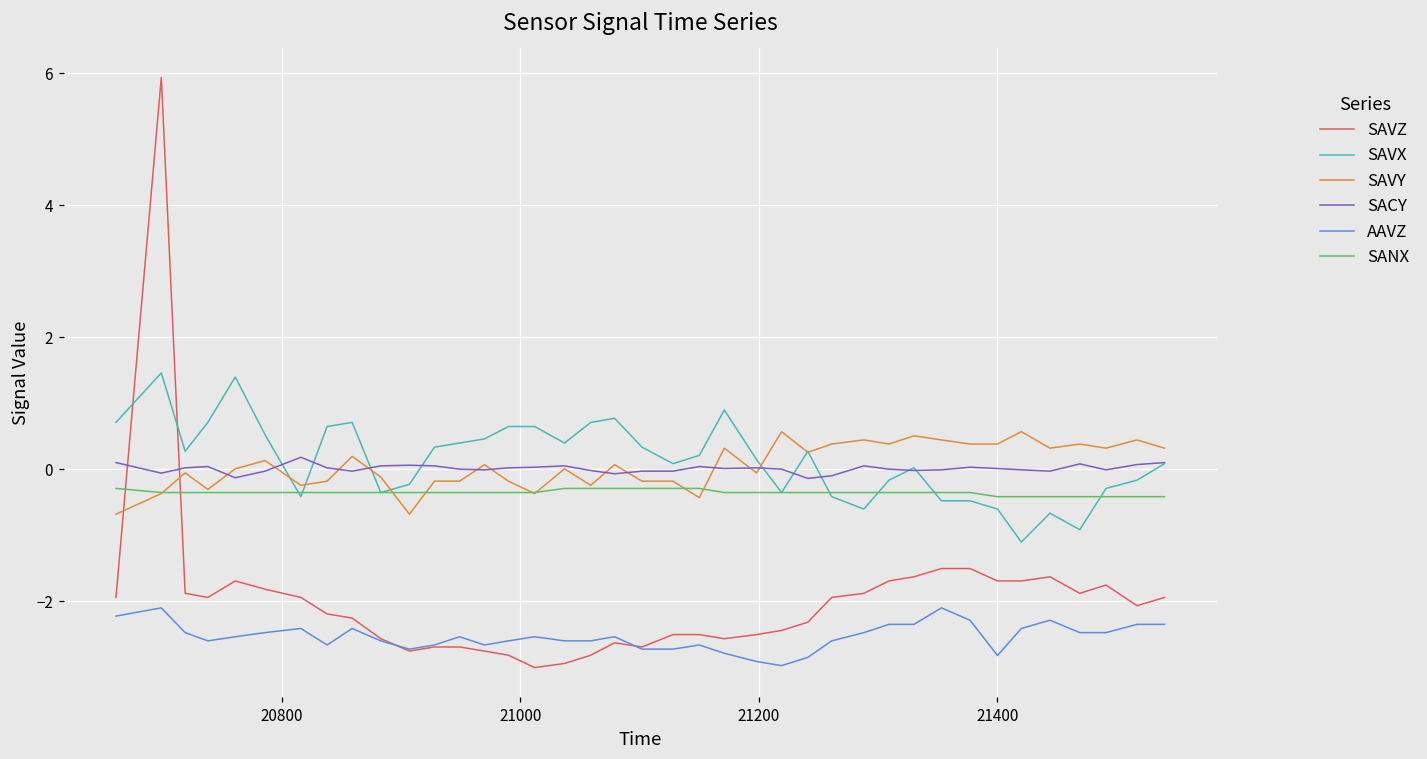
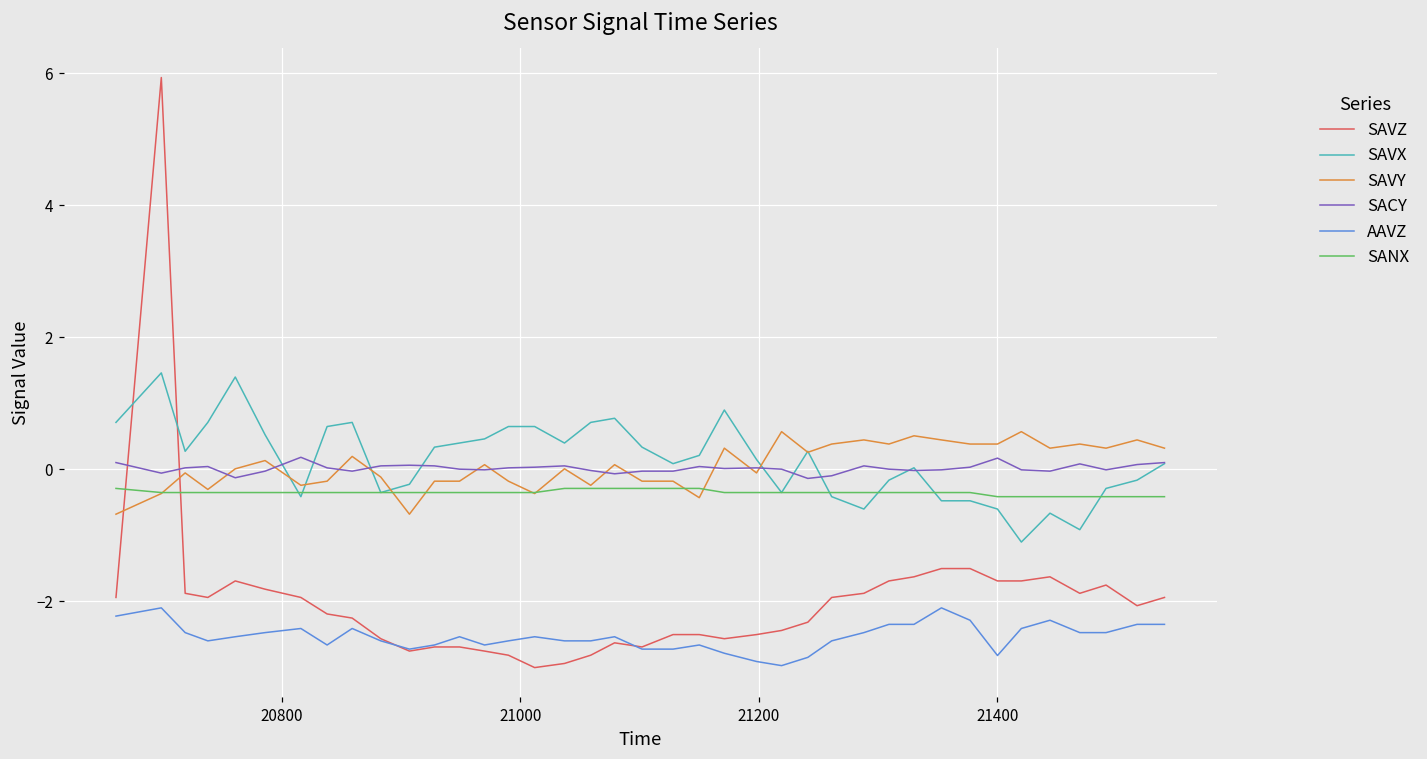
SACY, 21400: 0.0 -> 0.2
